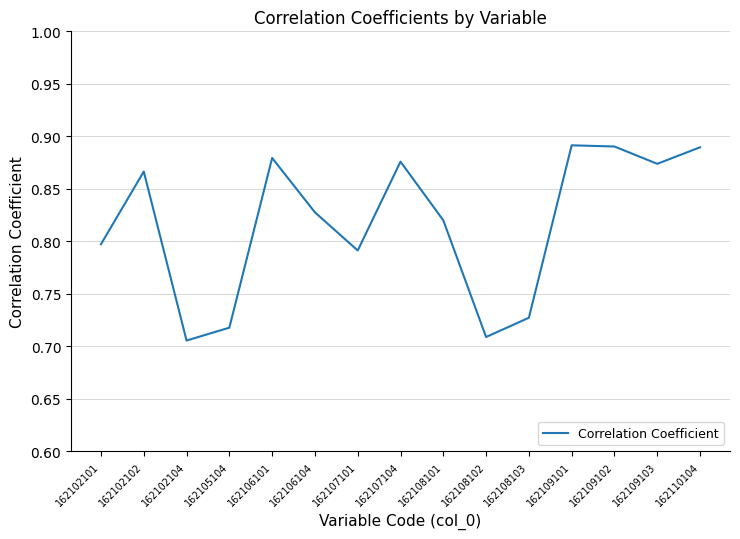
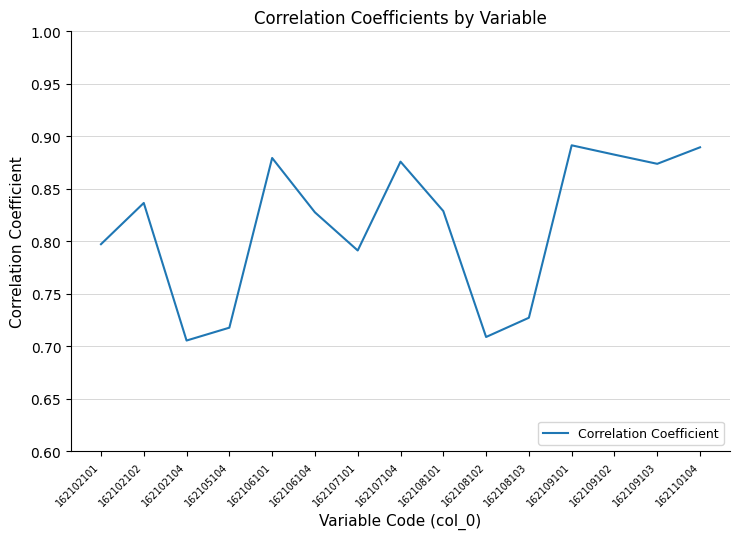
162102102: 0.866 -> 0.836
162108101: 0.820 -> 0.829
162109102: 0.890 -> 0.883
